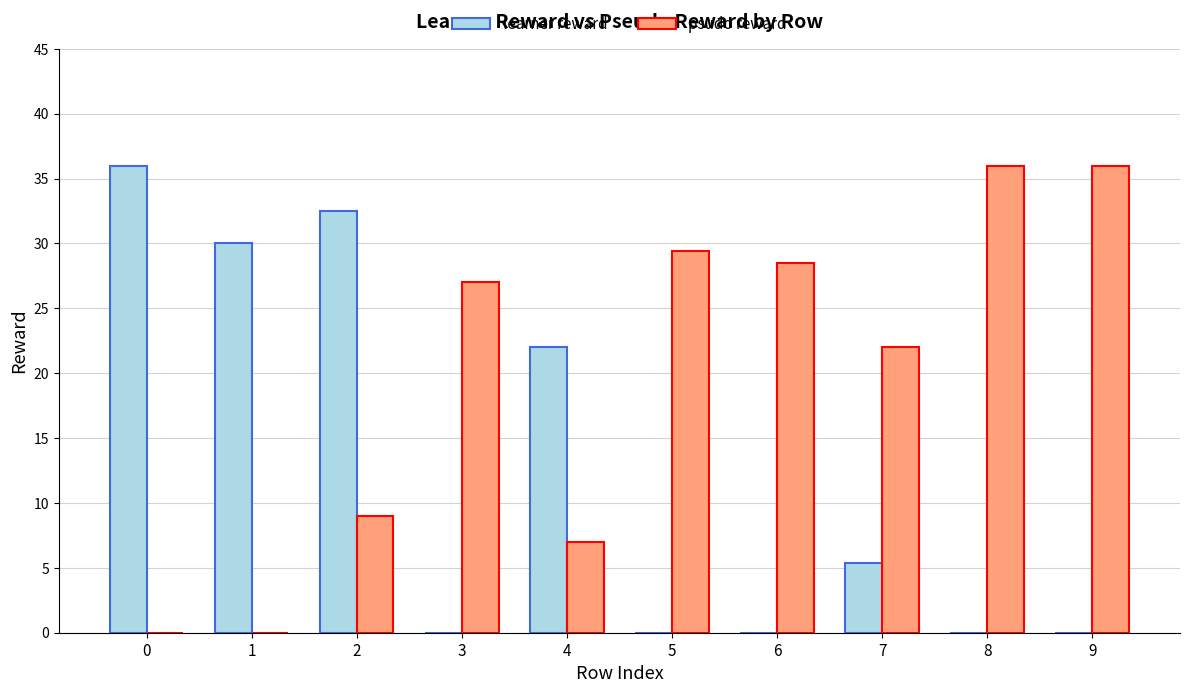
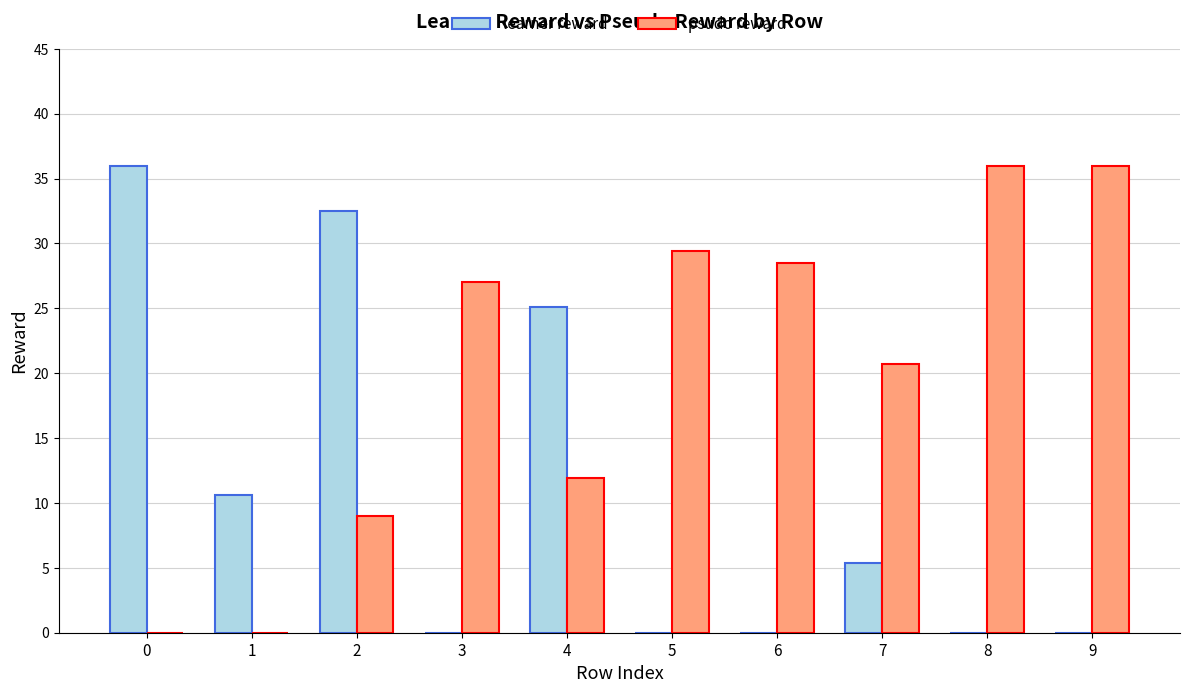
learner reward, 1: 30.0 -> 10.6
learner reward, 4: 22.0 -> 25.1
psudo reward, 4: 7.0 -> 11.9
psudo reward, 7: 22.0 -> 20.7
